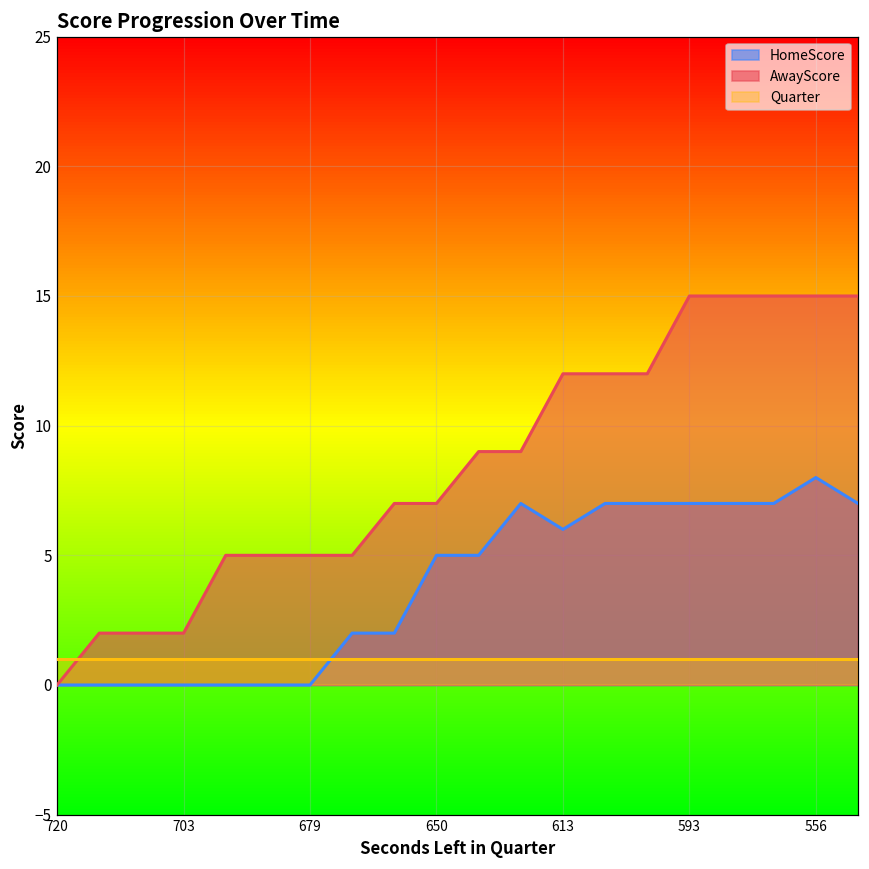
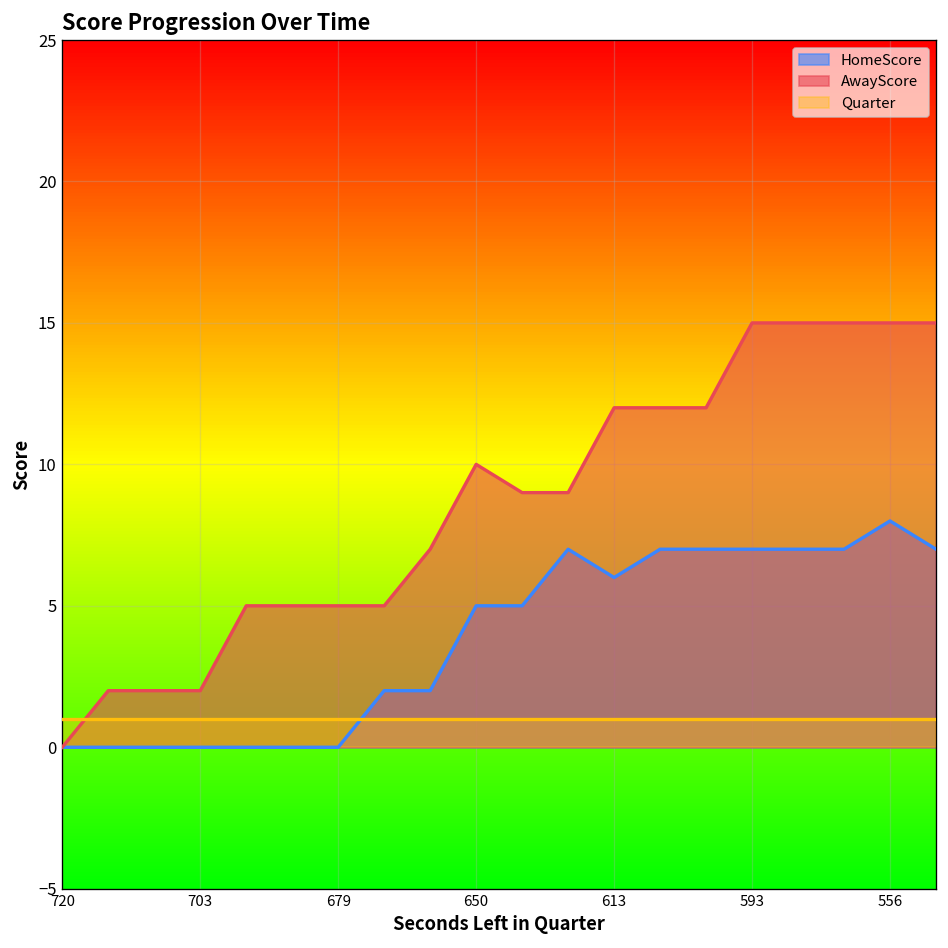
AwayScore, 650: 7 -> 10
